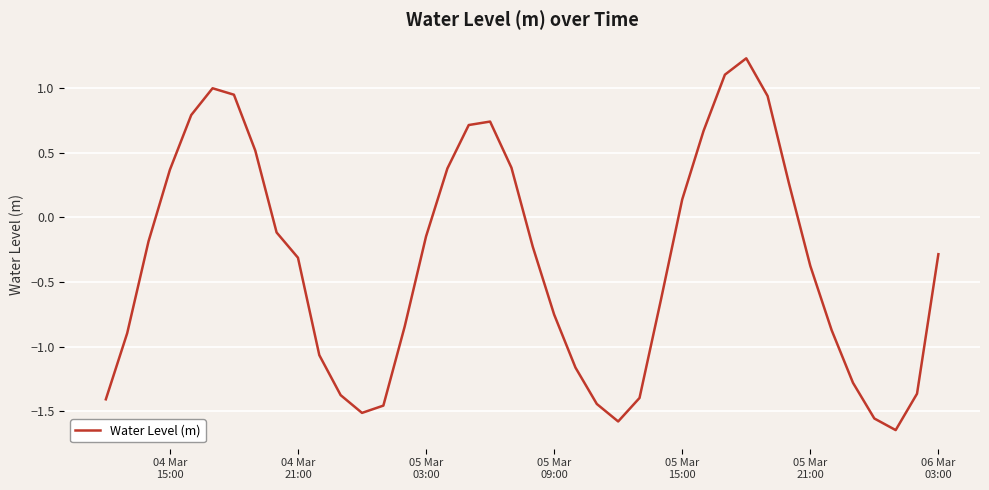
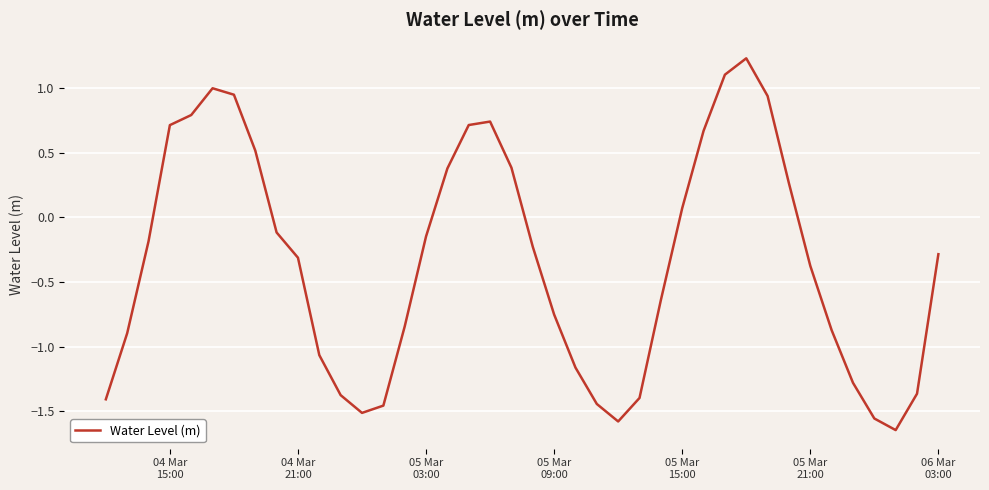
04 Mar 15:00: 0.37 -> 0.71
05 Mar 15:00: 0.14 -> 0.07
